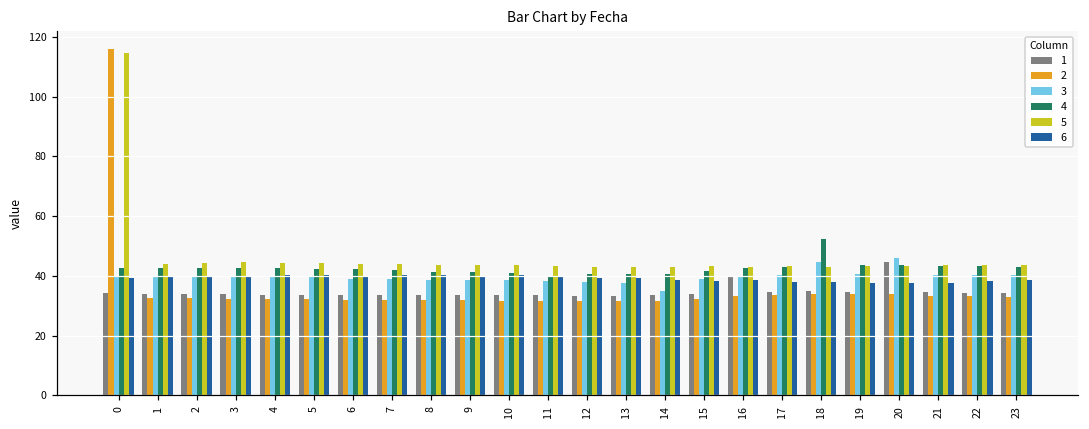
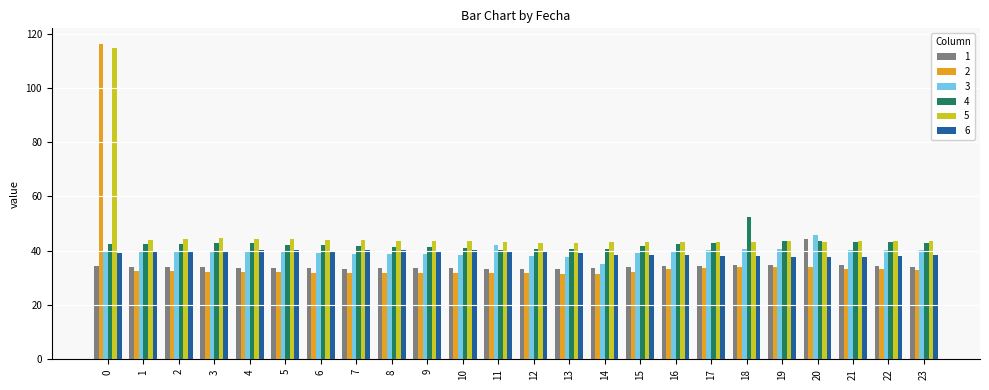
3, 11: 38 -> 42
1, 16: 40 -> 34
3, 18: 45 -> 41
